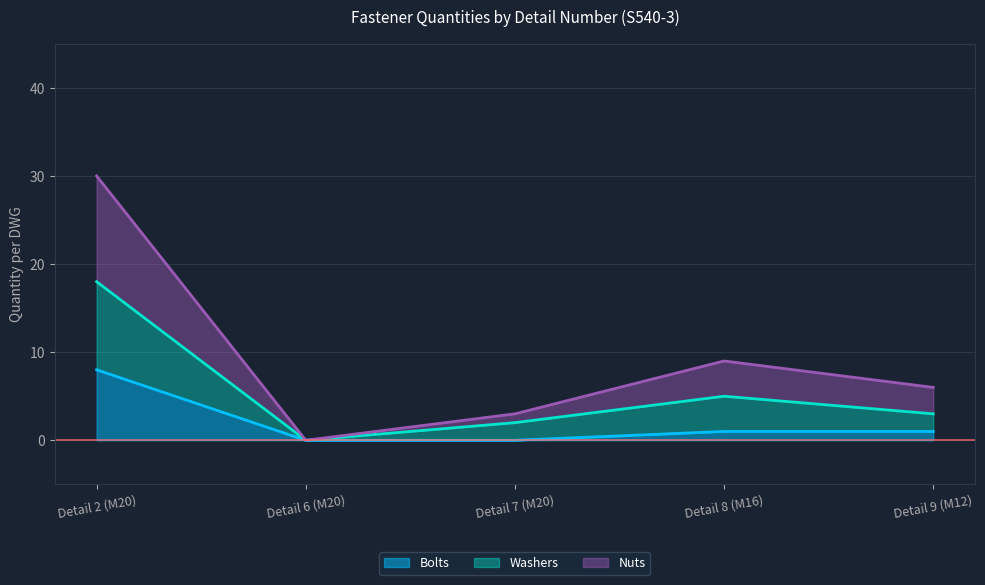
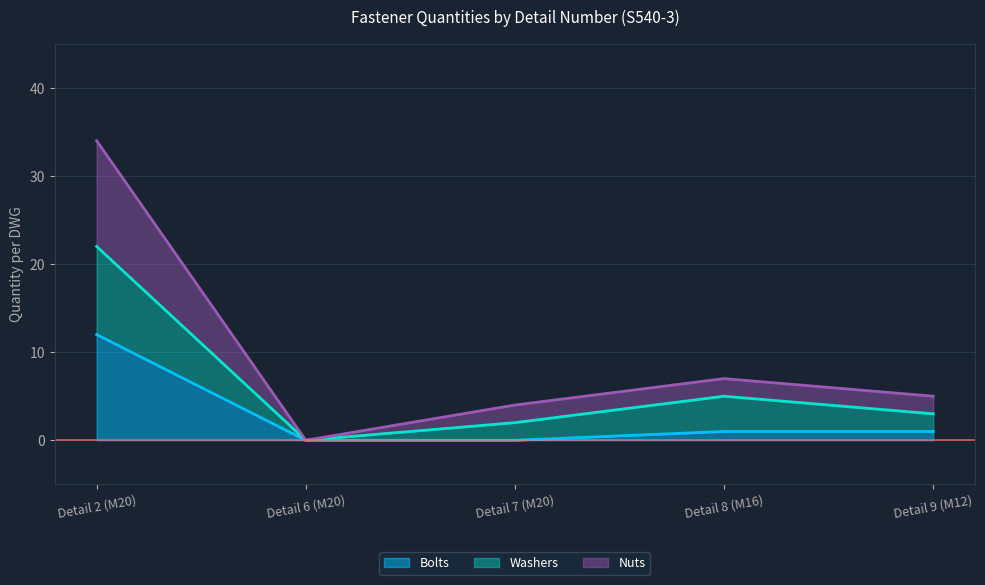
Bolts, Detail 2 (M20): 8 -> 12
Nuts, Detail 7 (M20): 1 -> 2
Nuts, Detail 8 (M16): 4 -> 2
Nuts, Detail 9 (M12): 3 -> 2
